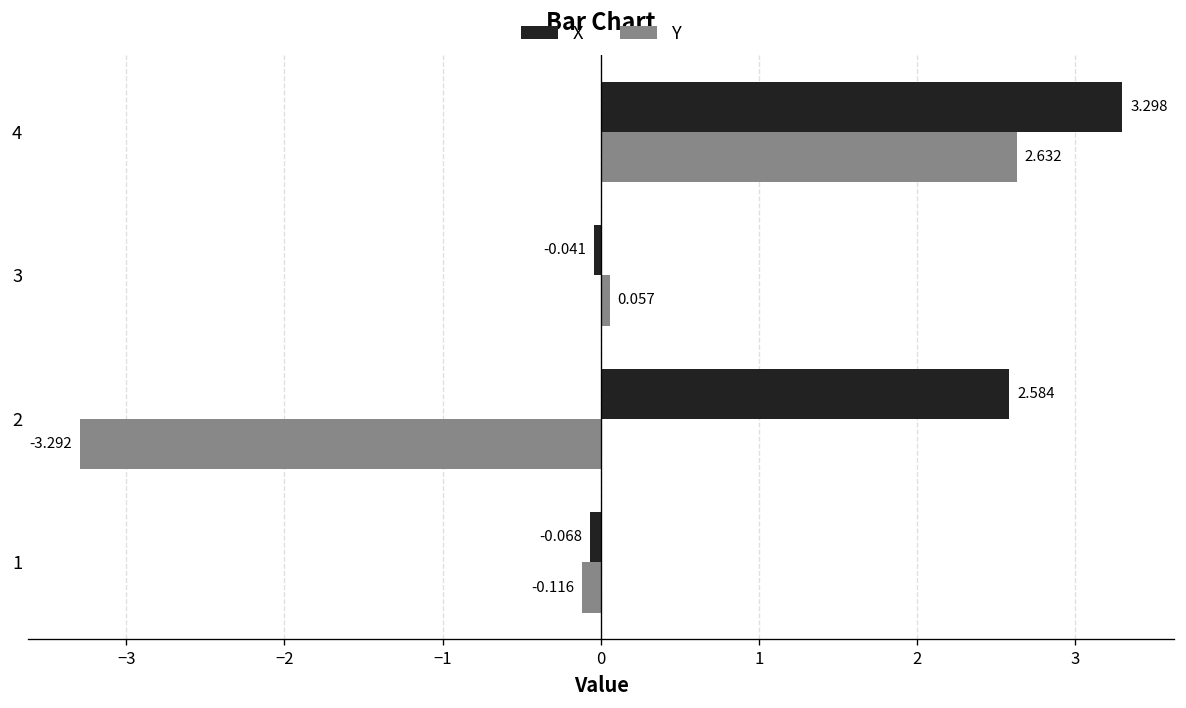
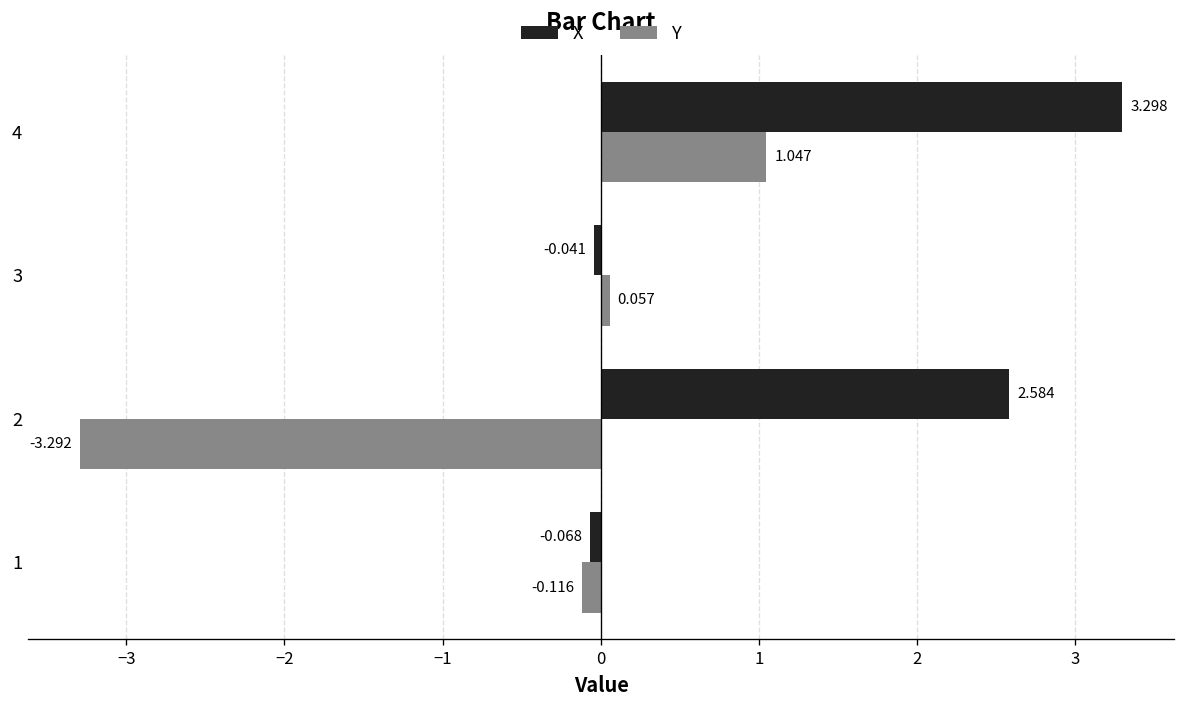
Y, 4: 2.632 -> 1.047
